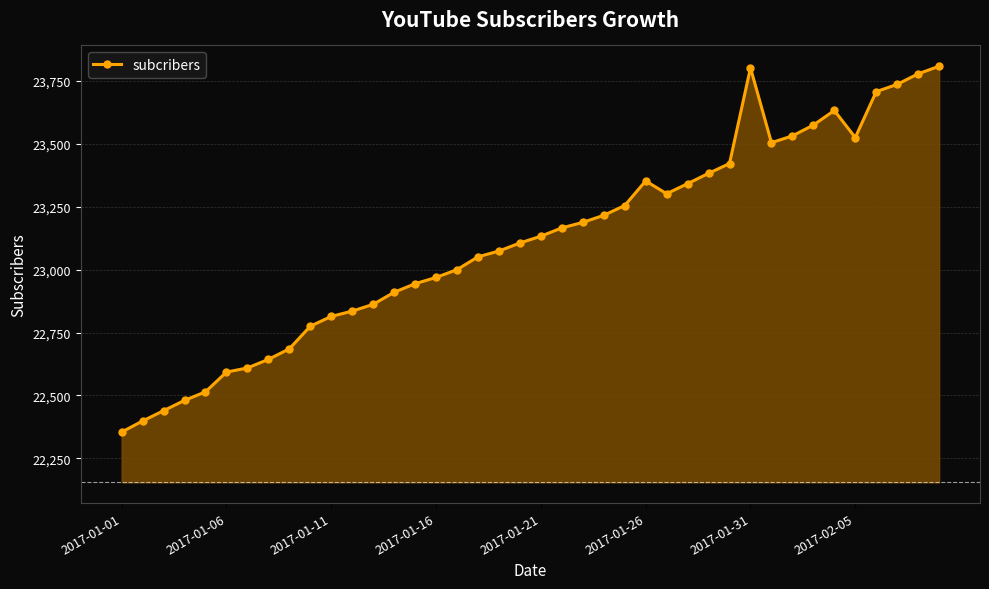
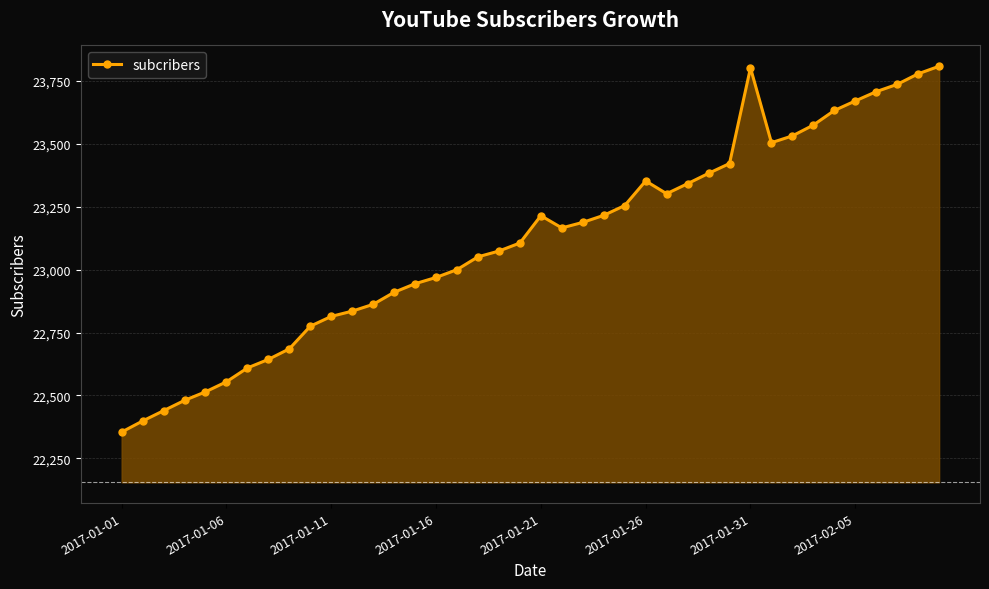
2017-01-06: 22,590 -> 22,550
2017-01-21: 23,130 -> 23,210
2017-02-05: 23,530 -> 23,670
